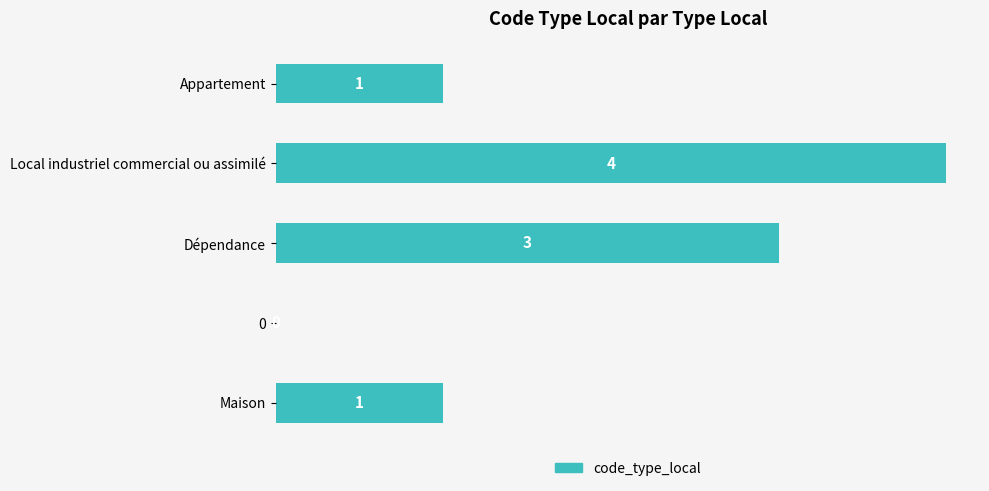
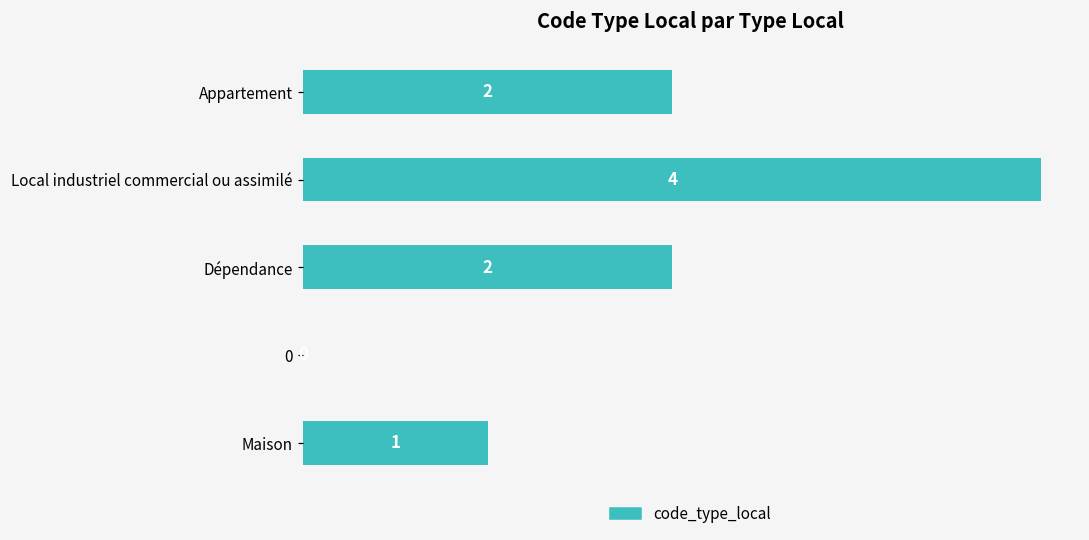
Appartement: 1 -> 2
Dépendance: 3 -> 2
